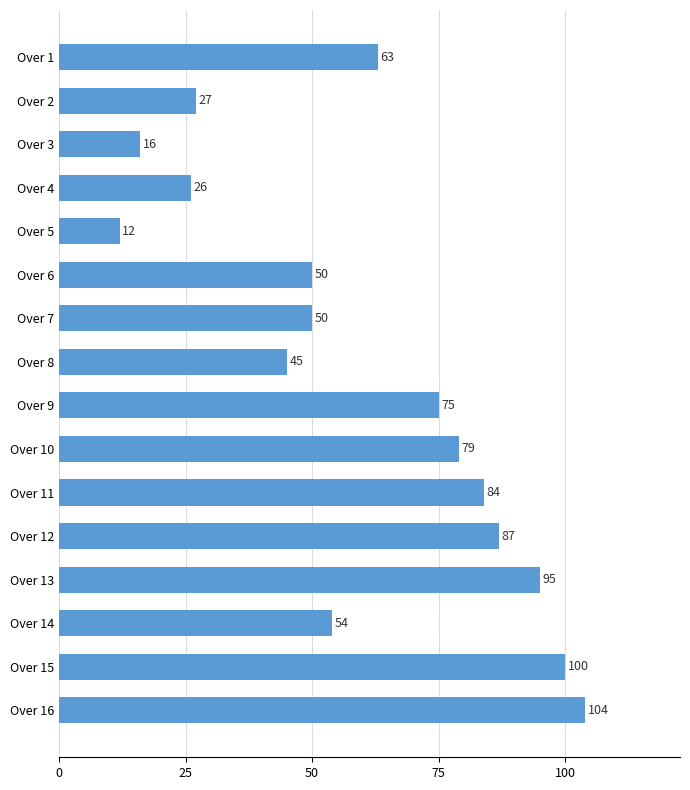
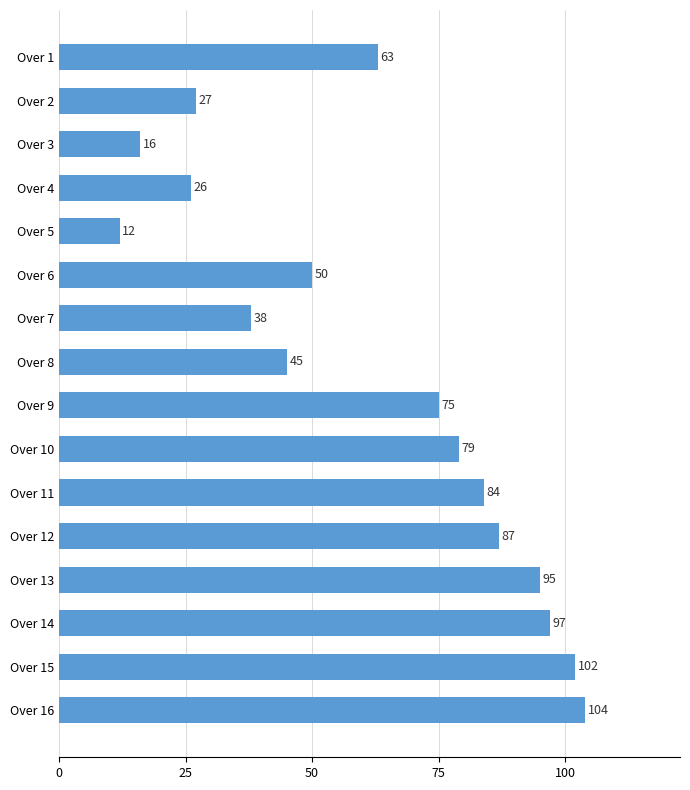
Over 7: 50 -> 38
Over 14: 54 -> 97
Over 15: 100 -> 102
